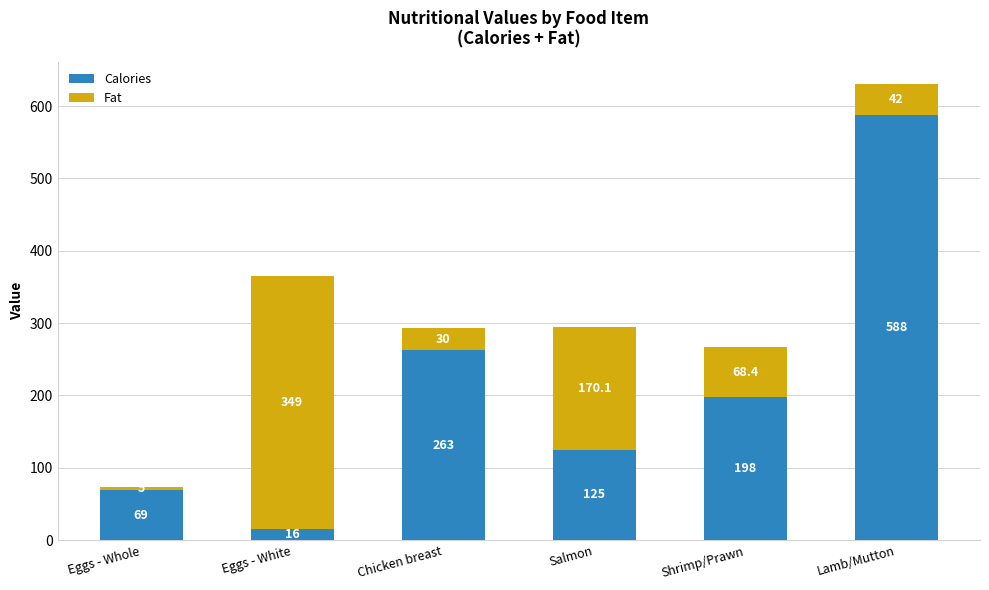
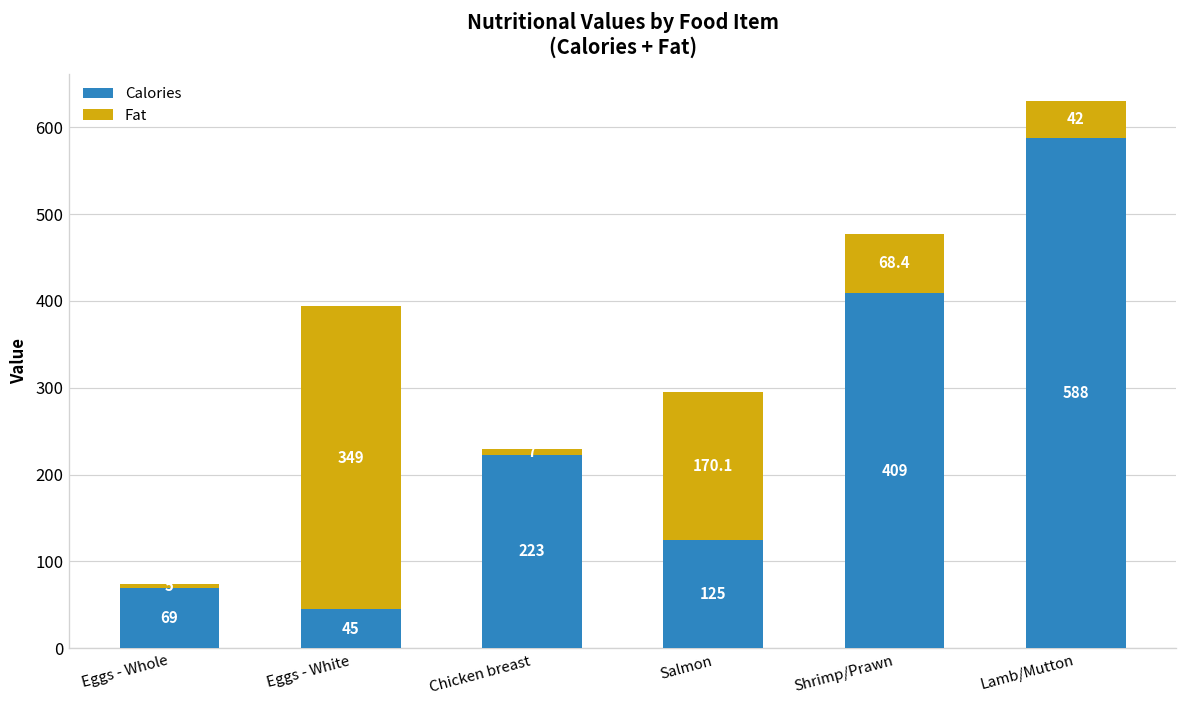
Calories, Eggs - White: 16 -> 45
Calories, Chicken breast: 263 -> 223
Fat, Chicken breast: 30 -> 7
Calories, Shrimp/Prawn: 198 -> 409
